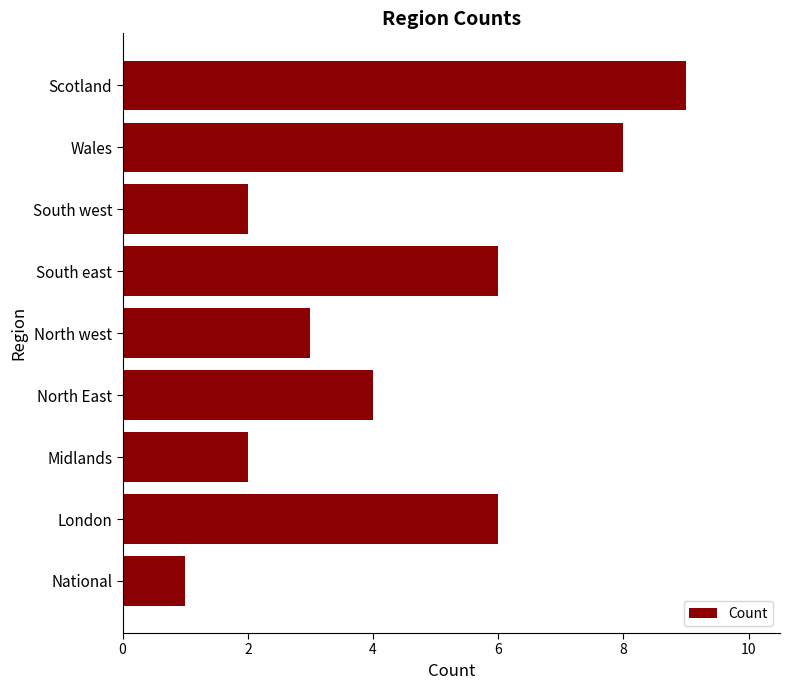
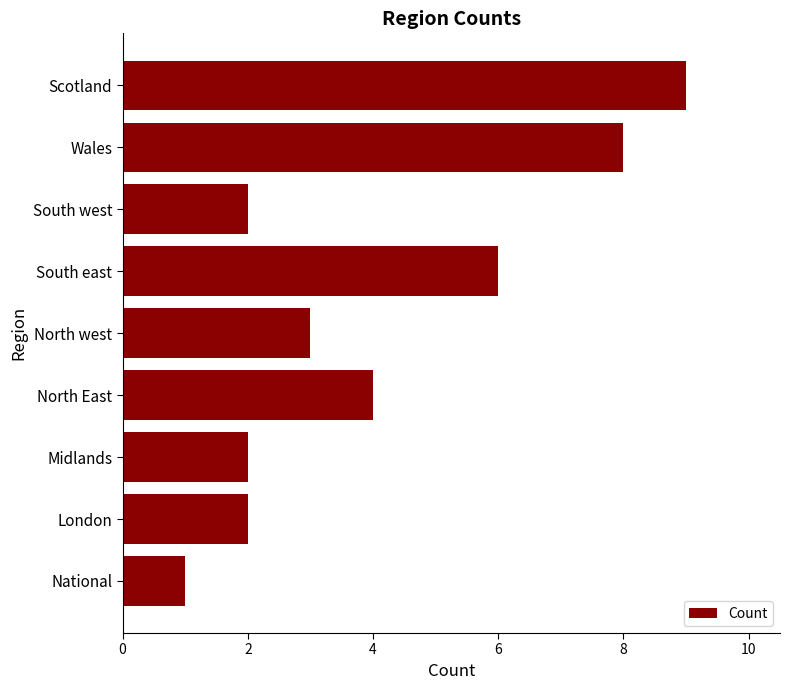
London: 6 -> 2
